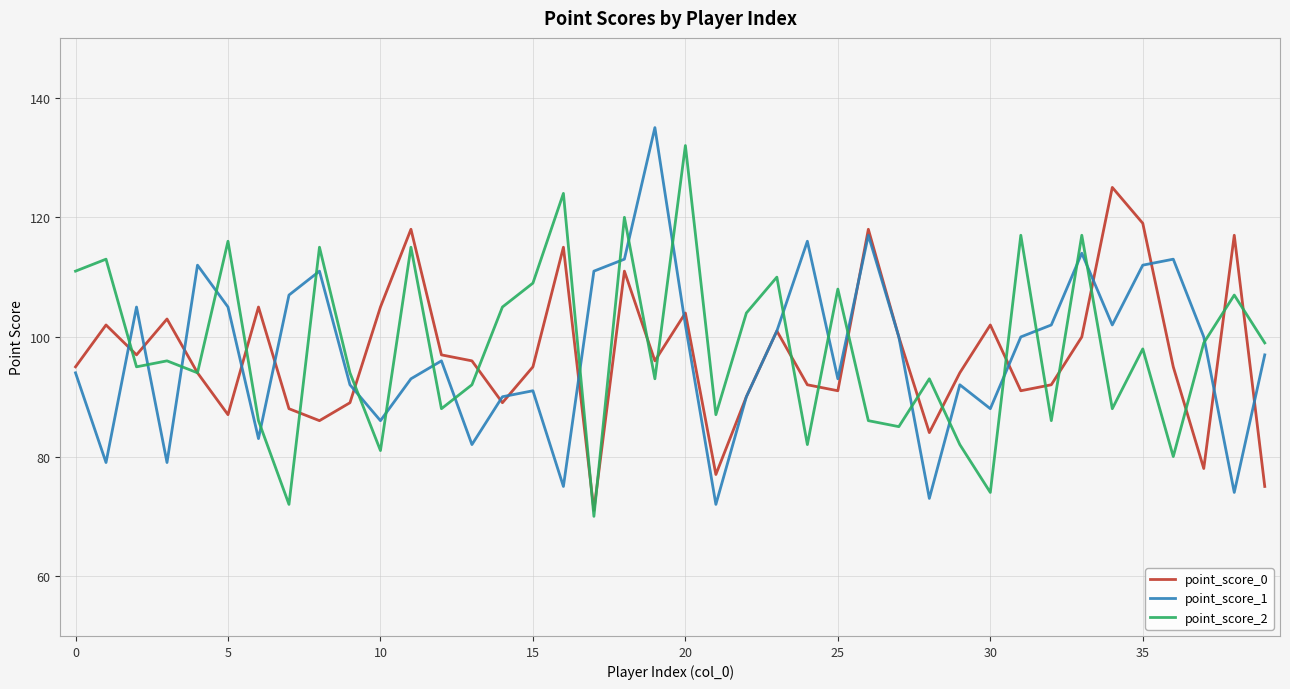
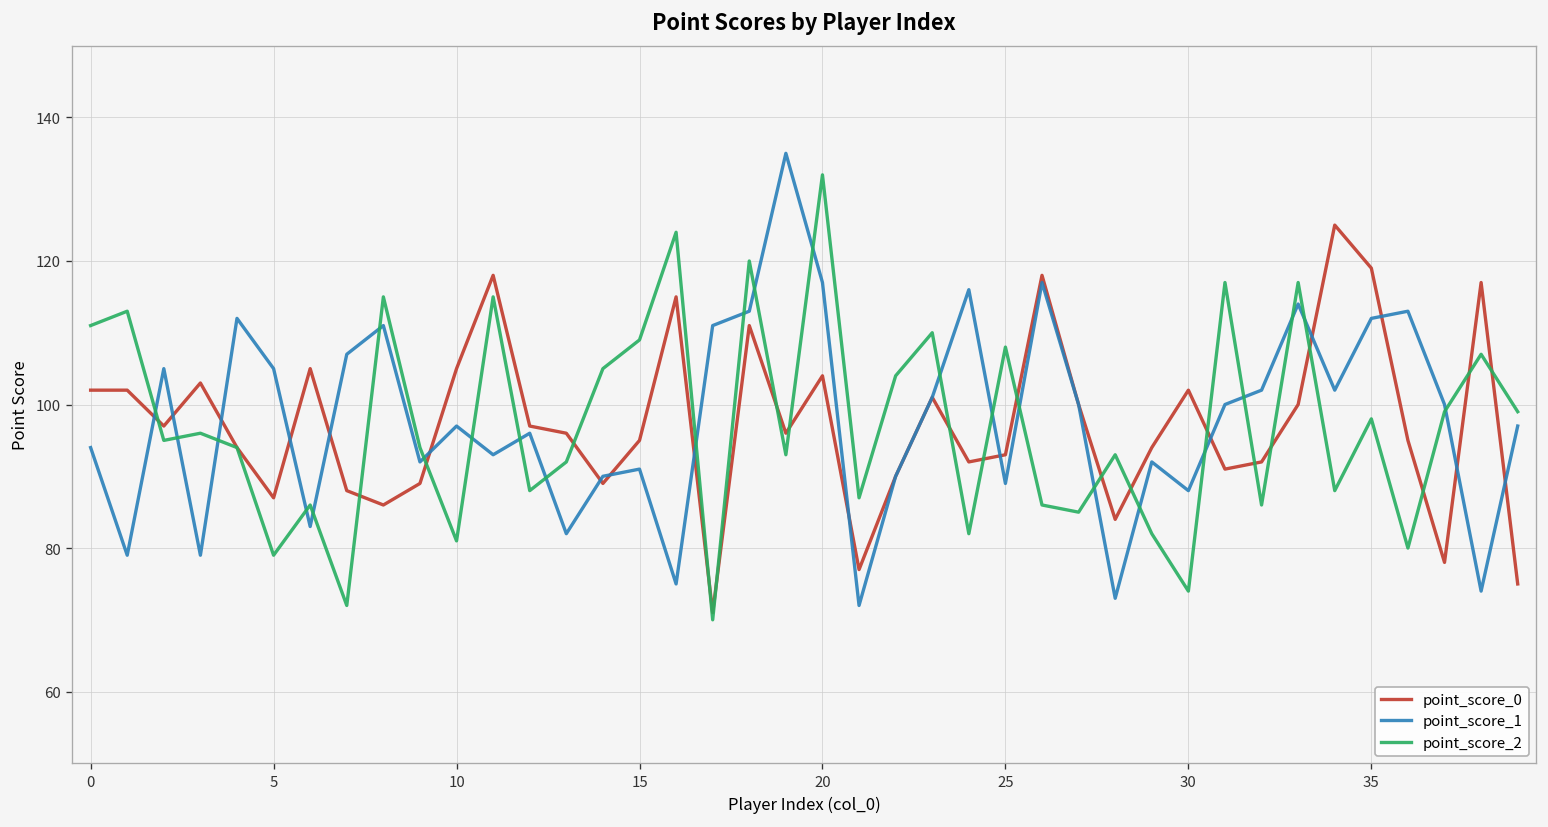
point_score_0, 0: 95 -> 102
point_score_2, 5: 116 -> 79
point_score_1, 10: 86 -> 97
point_score_1, 20: 102 -> 117
point_score_0, 25: 91 -> 93
point_score_1, 25: 93 -> 89
